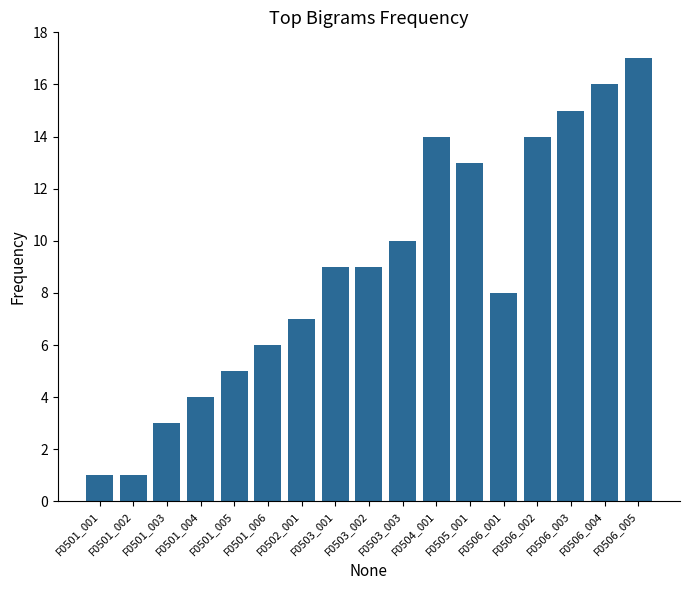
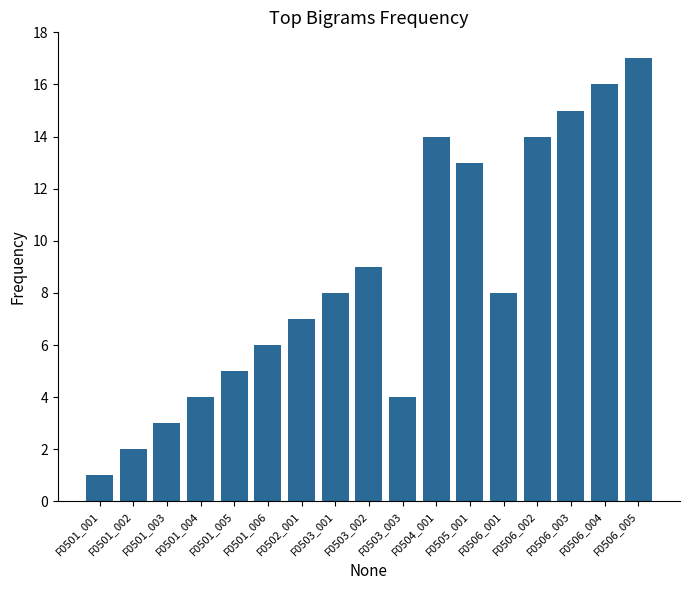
F0501_002: 1 -> 2
F0503_001: 9 -> 8
F0503_003: 10 -> 4
